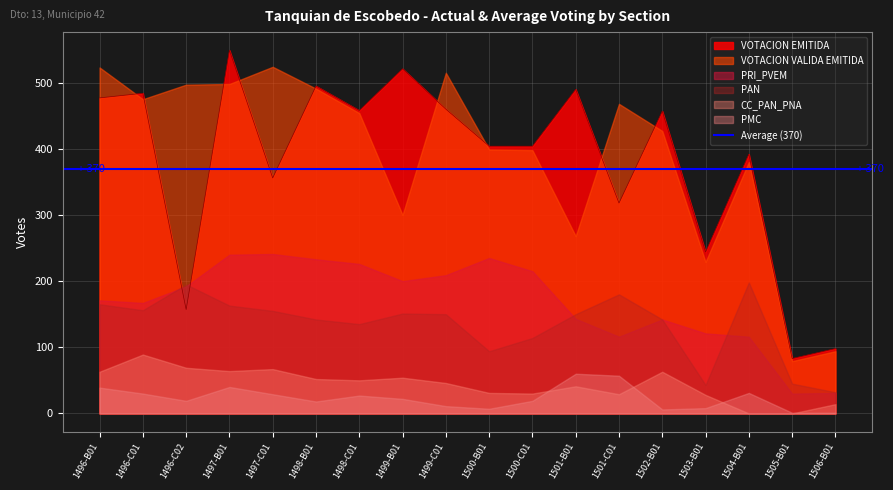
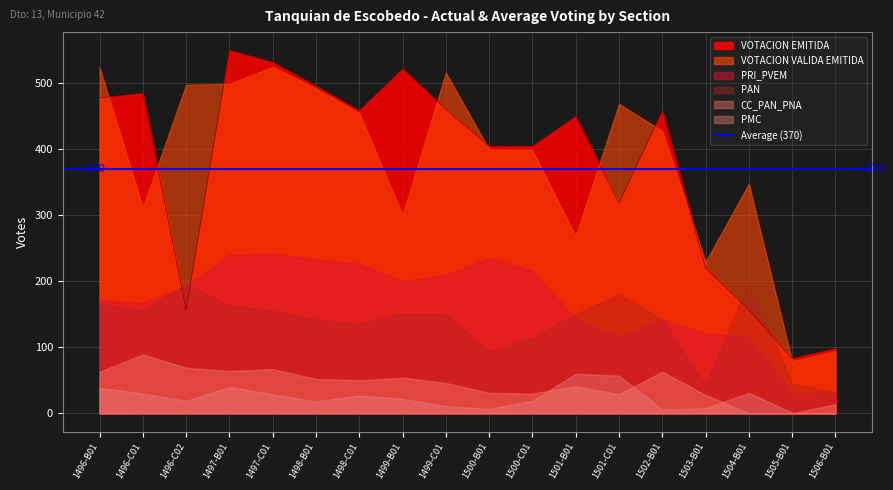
VOTACION VALIDA EMITIDA, 1496-C01: 480 -> 310
VOTACION EMITIDA, 1497-C01: 360 -> 530
VOTACION EMITIDA, 1501-B01: 490 -> 450
VOTACION EMITIDA, 1503-B01: 240 -> 220
VOTACION EMITIDA, 1504-B01: 390 -> 160
VOTACION VALIDA EMITIDA, 1504-B01: 380 -> 350
